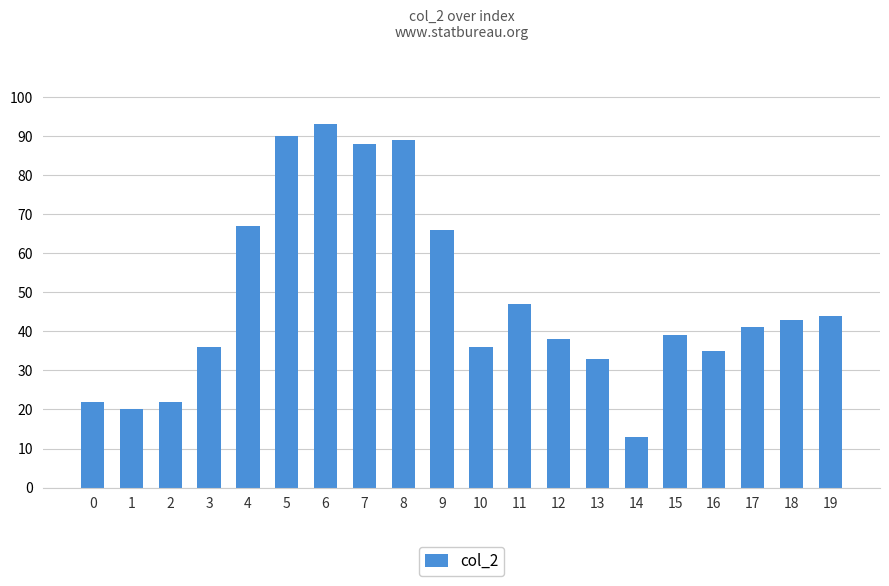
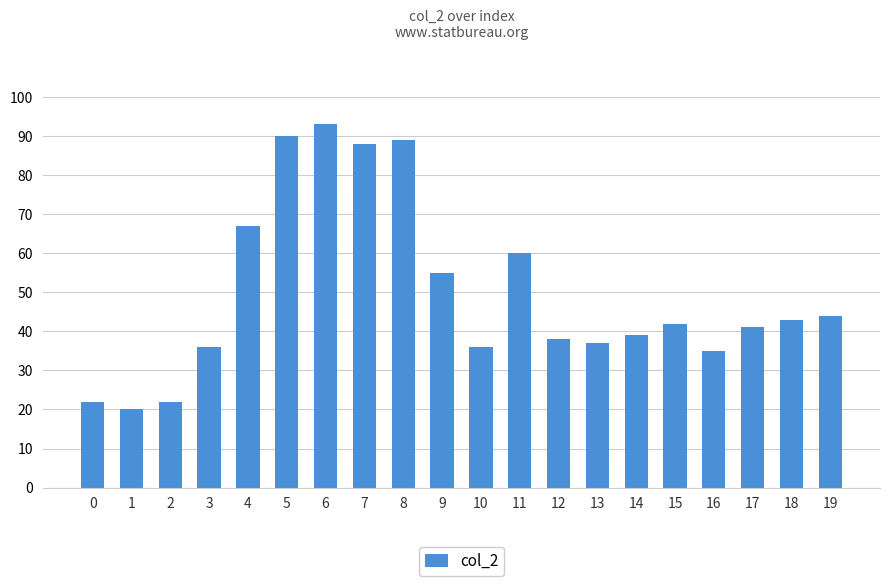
9: 66 -> 55
11: 47 -> 60
13: 33 -> 37
14: 13 -> 39
15: 39 -> 42
